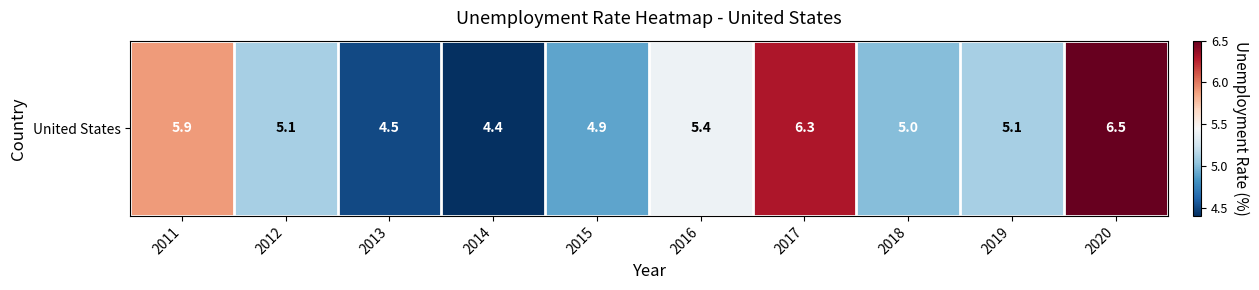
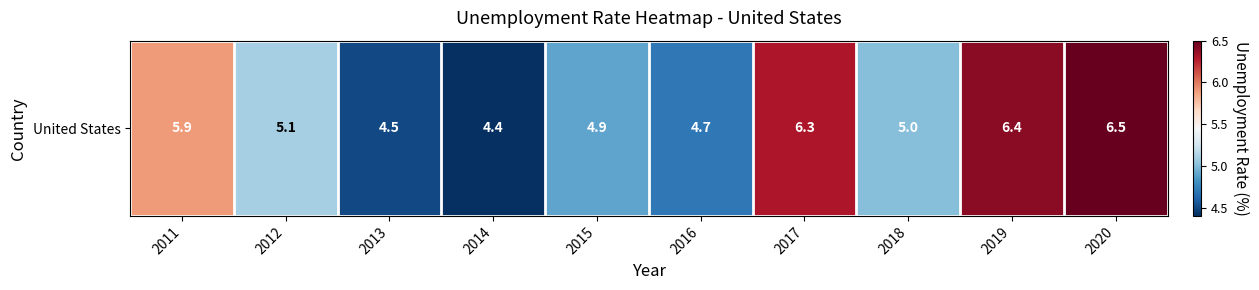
United States, 2016: 5.4 -> 4.7
United States, 2019: 5.1 -> 6.4
